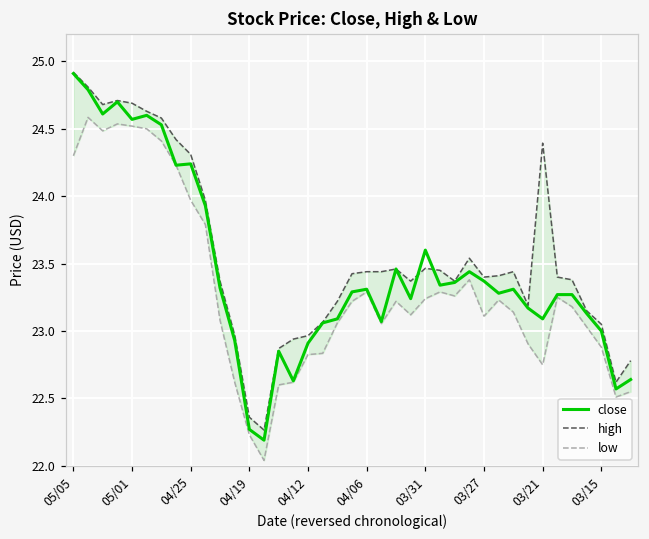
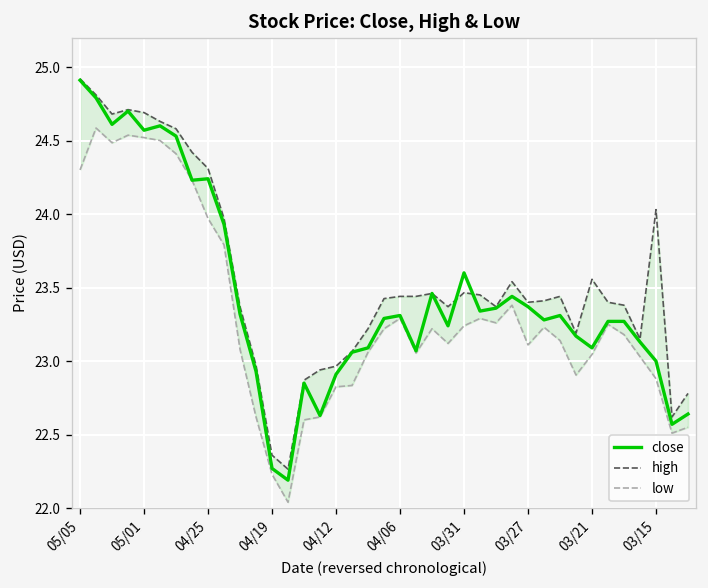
high, 03/21: 24.39 -> 23.56
low, 03/21: 22.75 -> 23.05
high, 03/15: 23.05 -> 24.03
